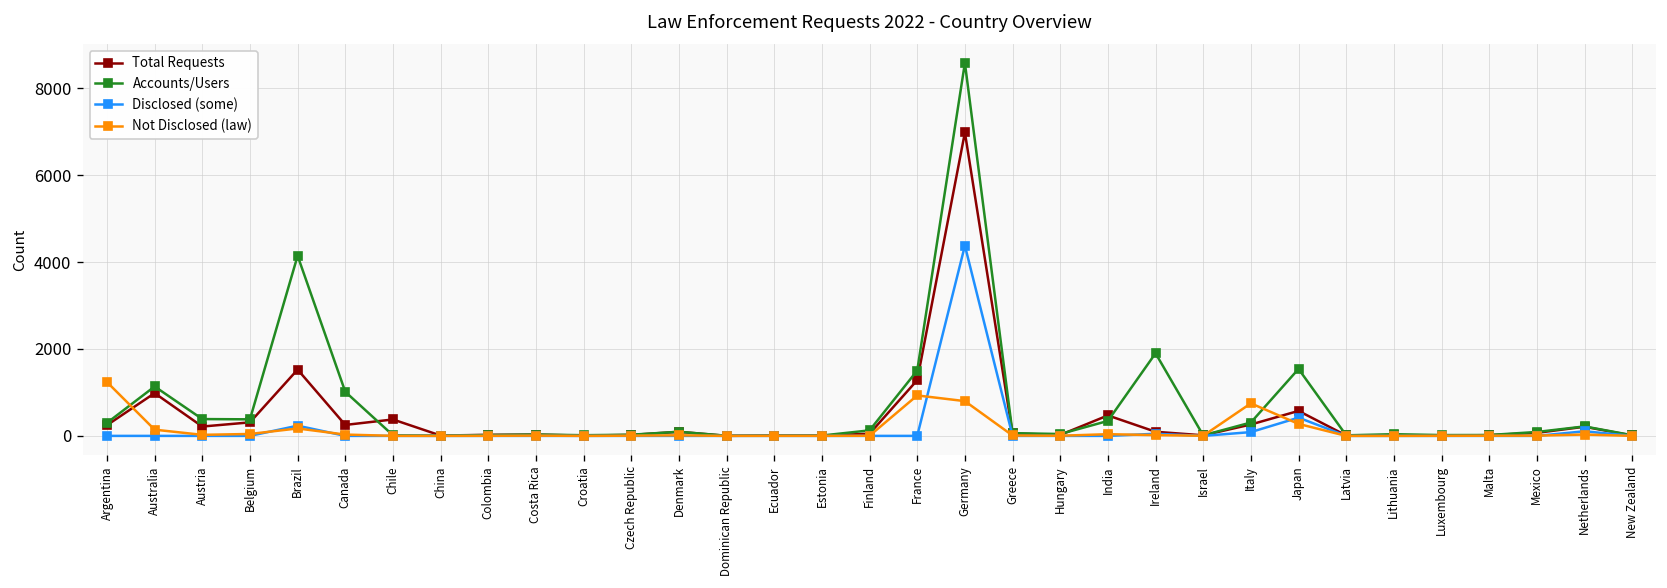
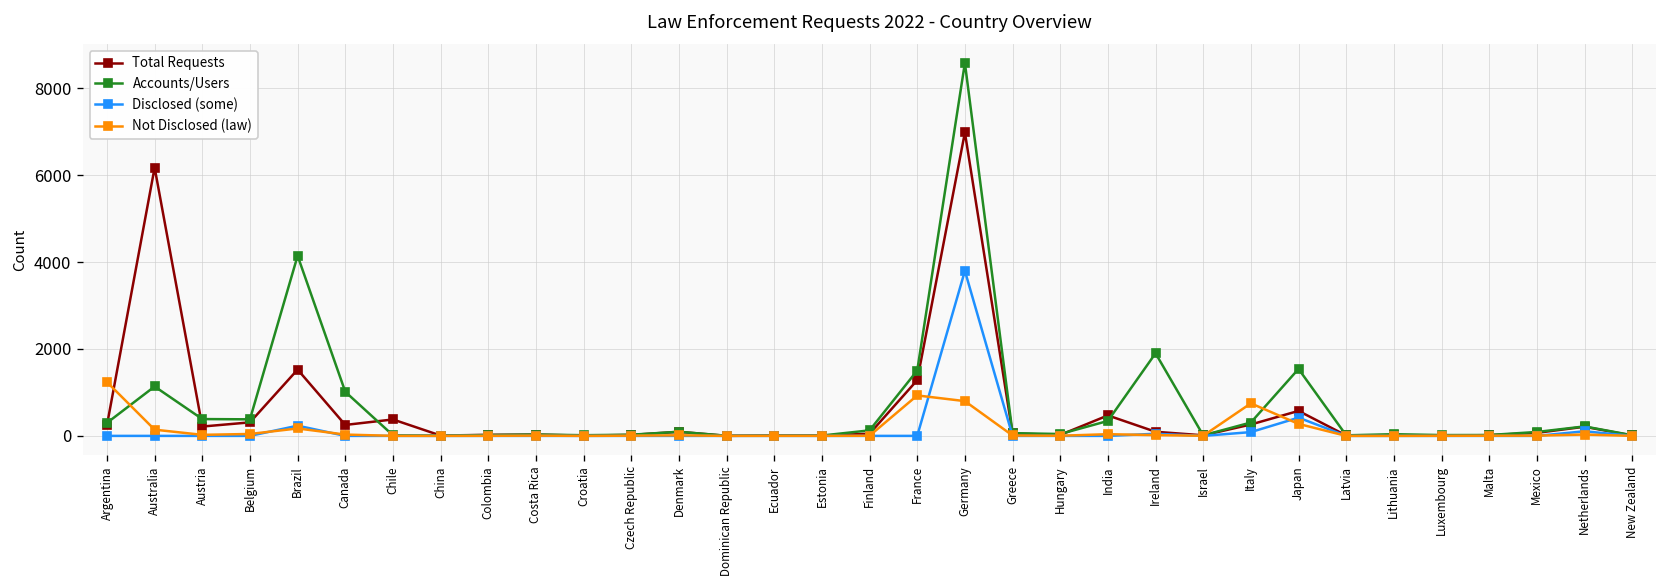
Total Requests, Australia: 1000 -> 6200
Disclosed (some), Germany: 4400 -> 3800
